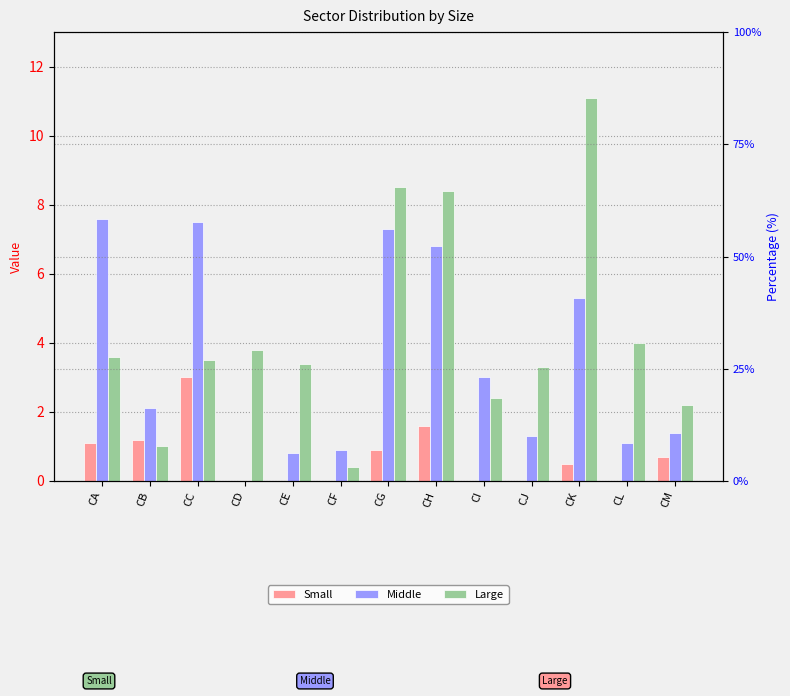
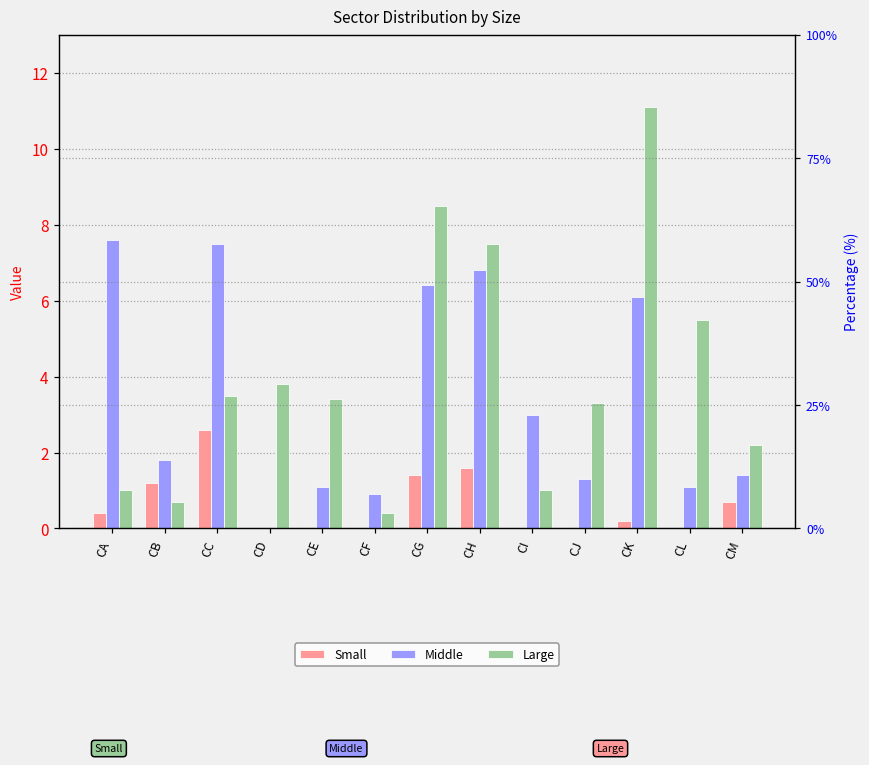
Small, CA: 1.1 -> 0.4
Large, CA: 3.6 -> 1.0
Middle, CB: 2.1 -> 1.8
Large, CB: 1.0 -> 0.7
Small, CC: 3.0 -> 2.6
Middle, CE: 0.8 -> 1.1
Small, CG: 0.9 -> 1.4
Middle, CG: 7.3 -> 6.4
Large, CH: 8.4 -> 7.5
Large, CI: 2.4 -> 1.0
Small, CK: 0.5 -> 0.2
Middle, CK: 5.3 -> 6.1
Large, CL: 4.0 -> 5.5
